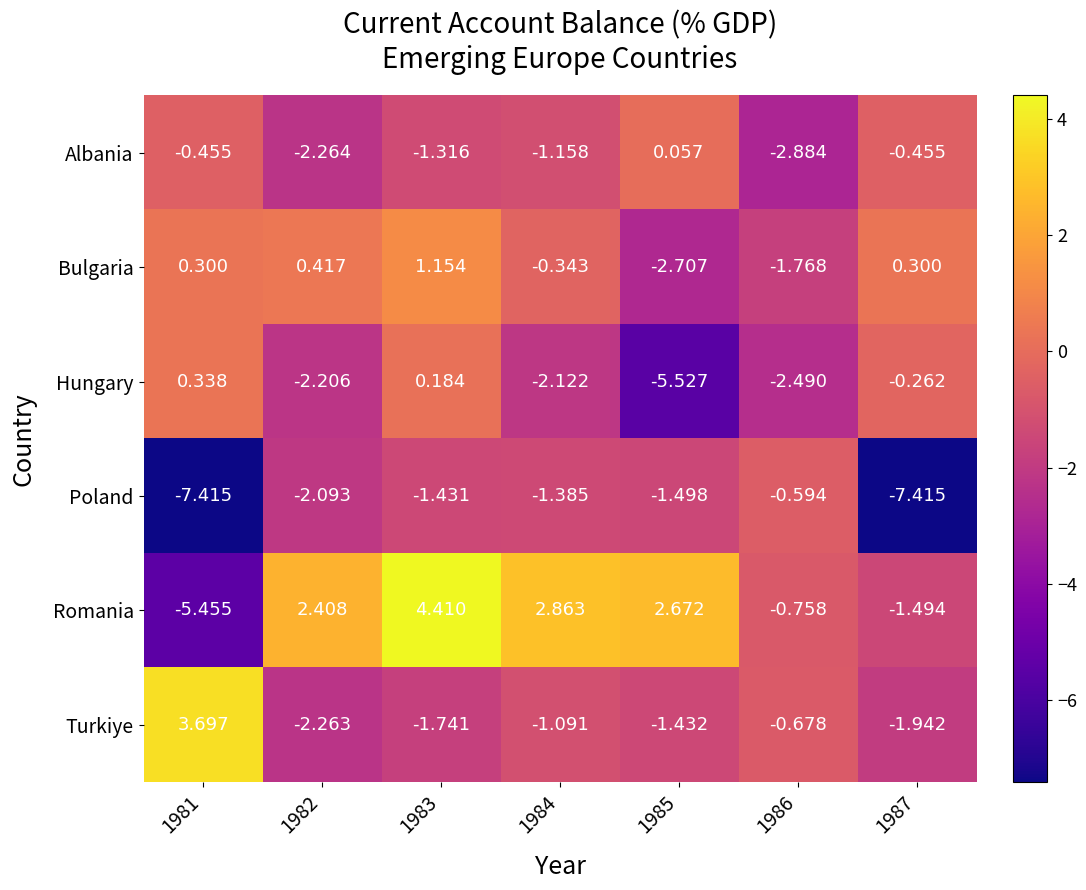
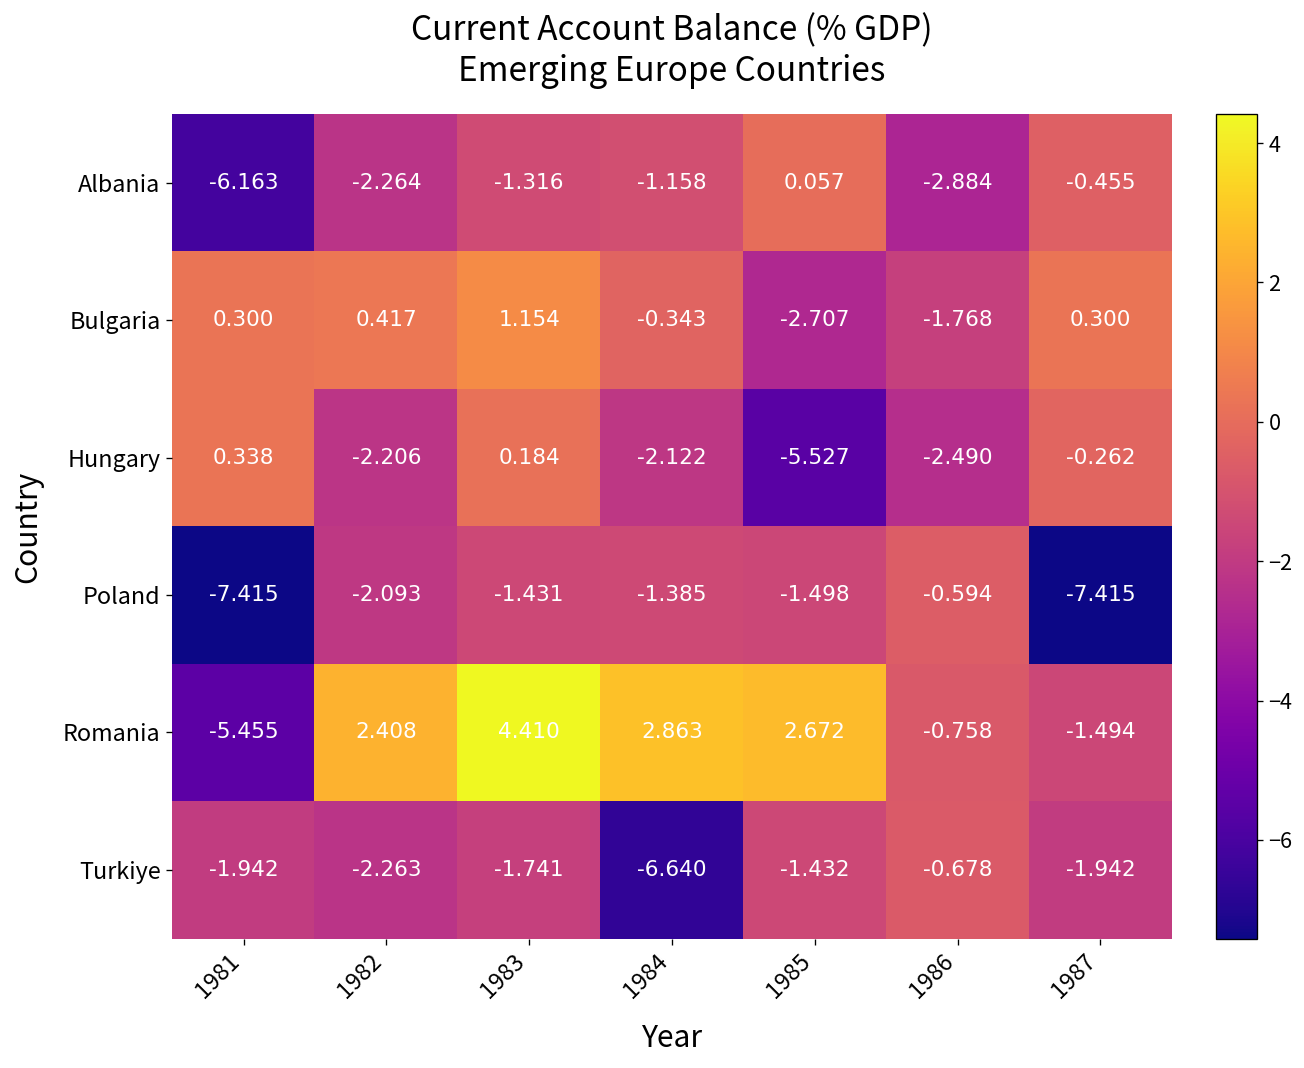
Albania, 1981: -0.455 -> -6.163
Turkiye, 1981: 3.697 -> -1.942
Turkiye, 1984: -1.091 -> -6.640
